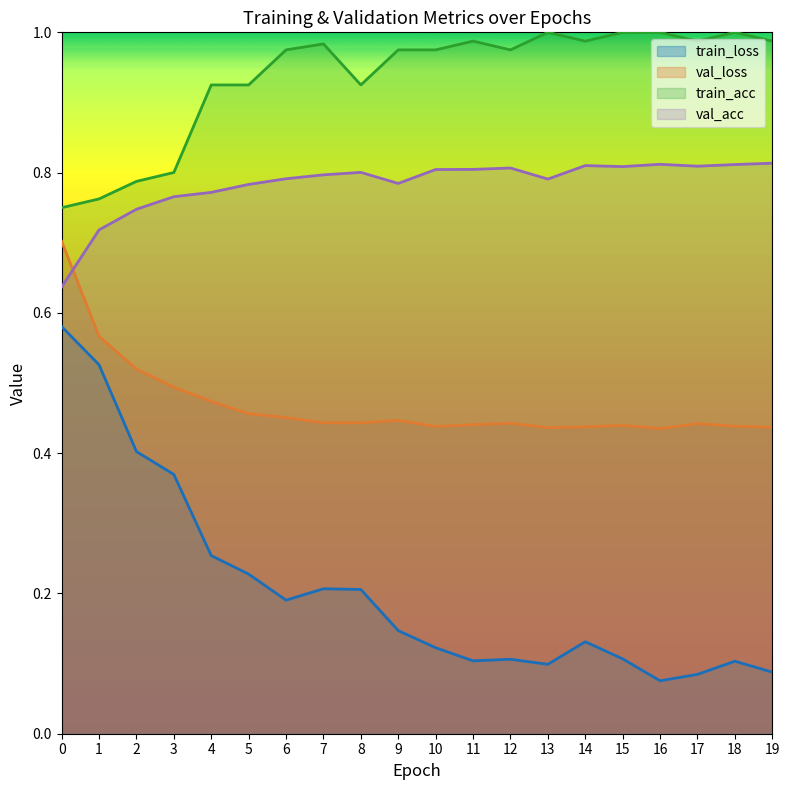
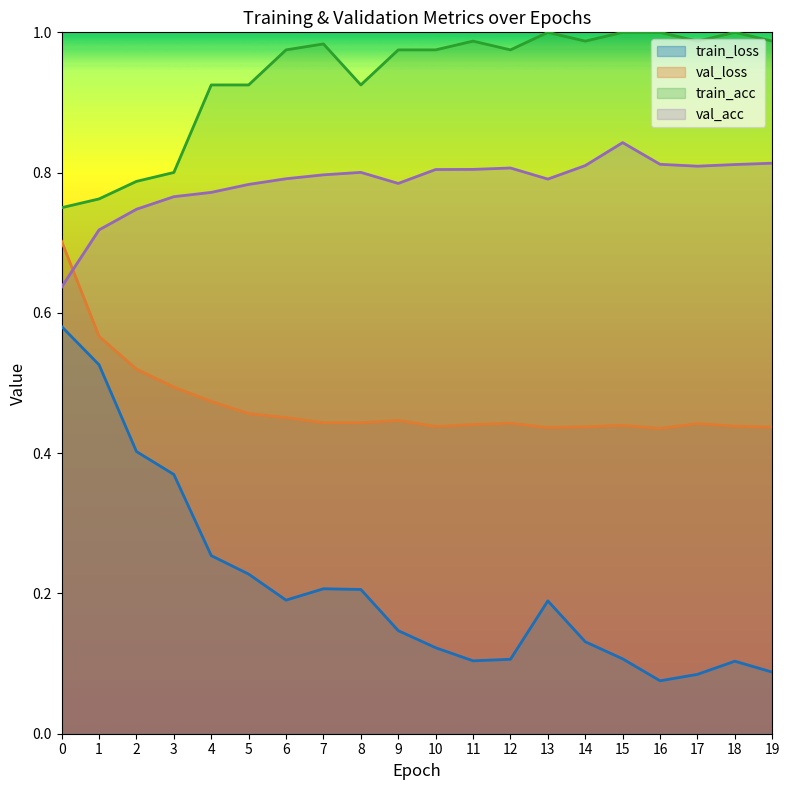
train_loss, 13: 0.10 -> 0.19
val_acc, 15: 0.81 -> 0.84
